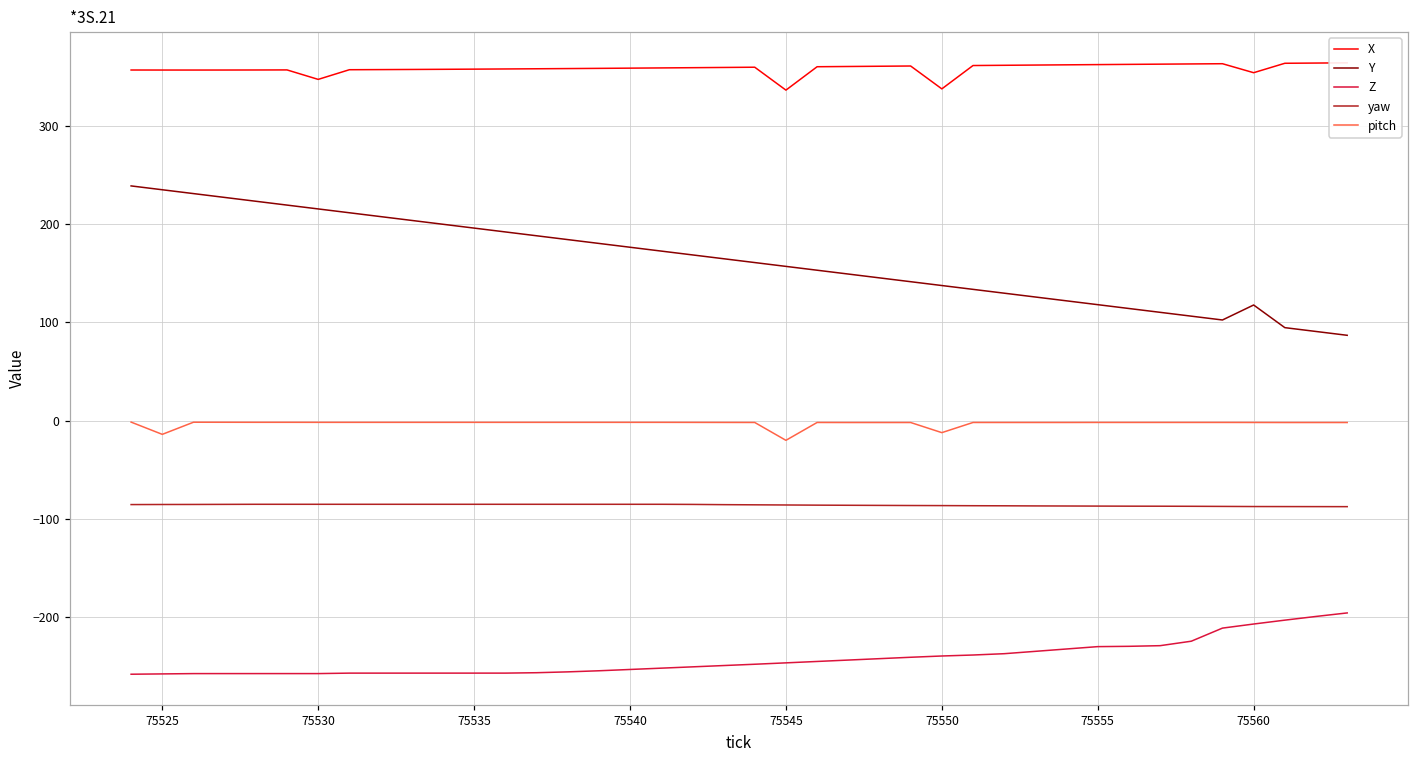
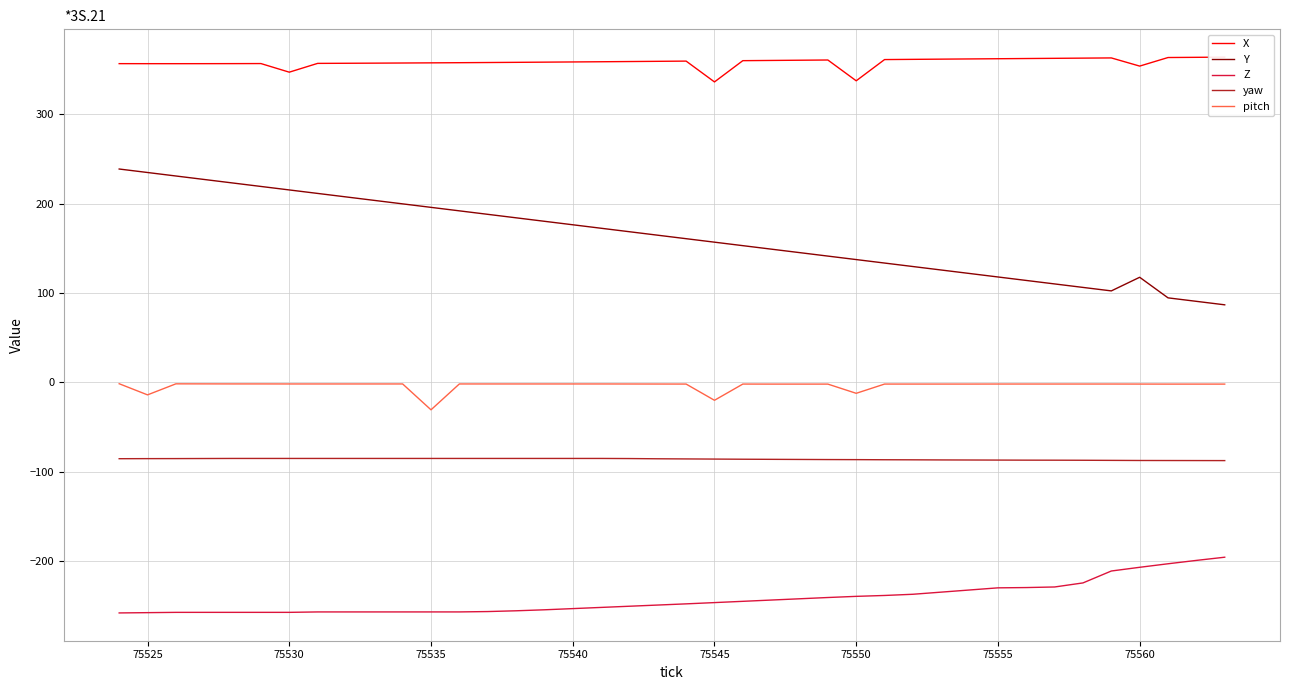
pitch, 75535: 0 -> -30
